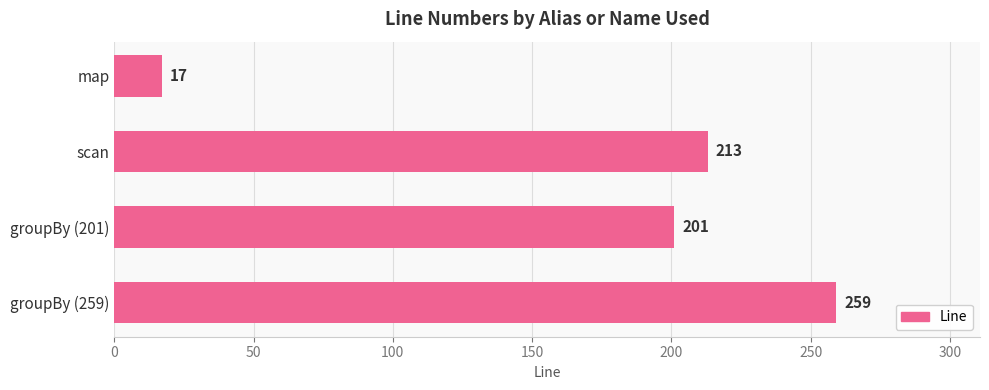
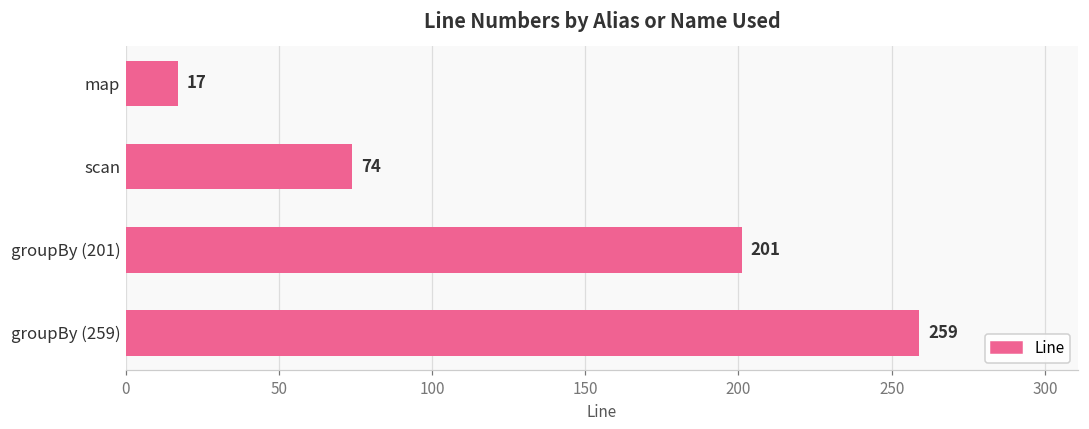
scan: 213 -> 74
